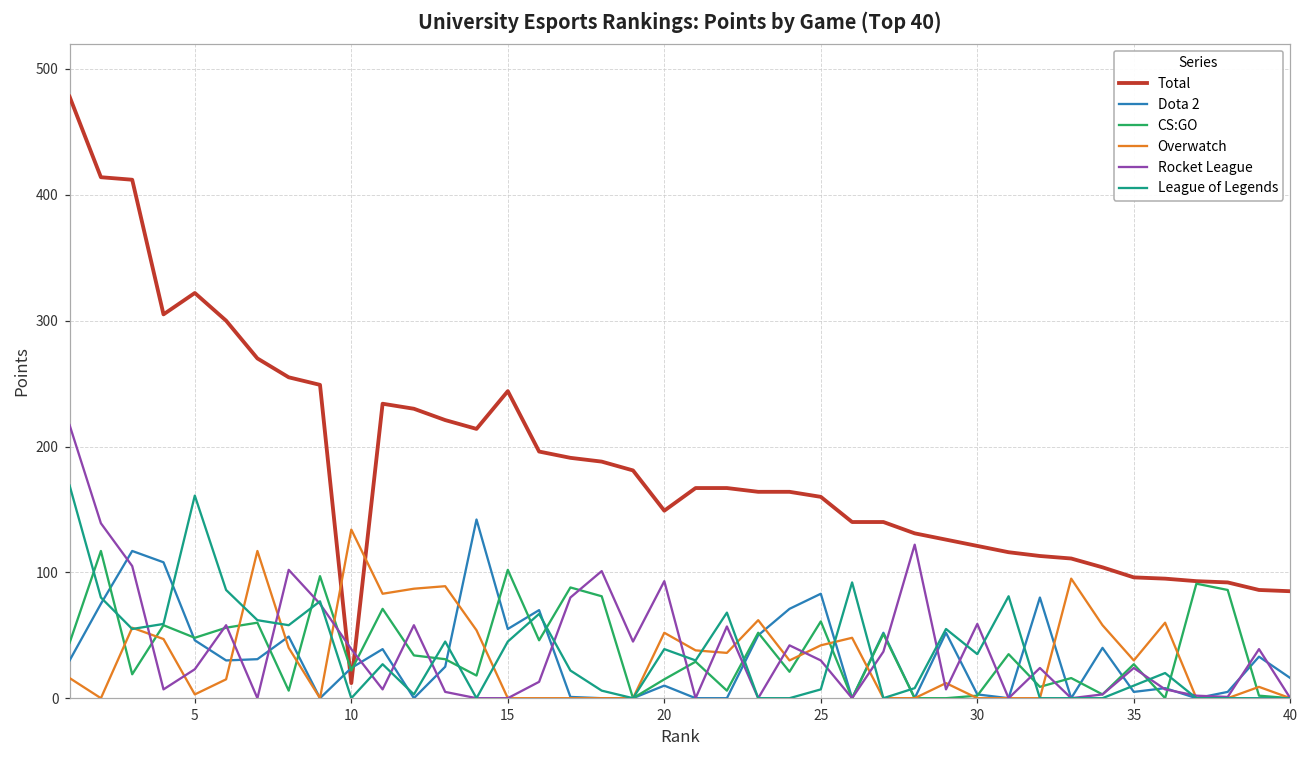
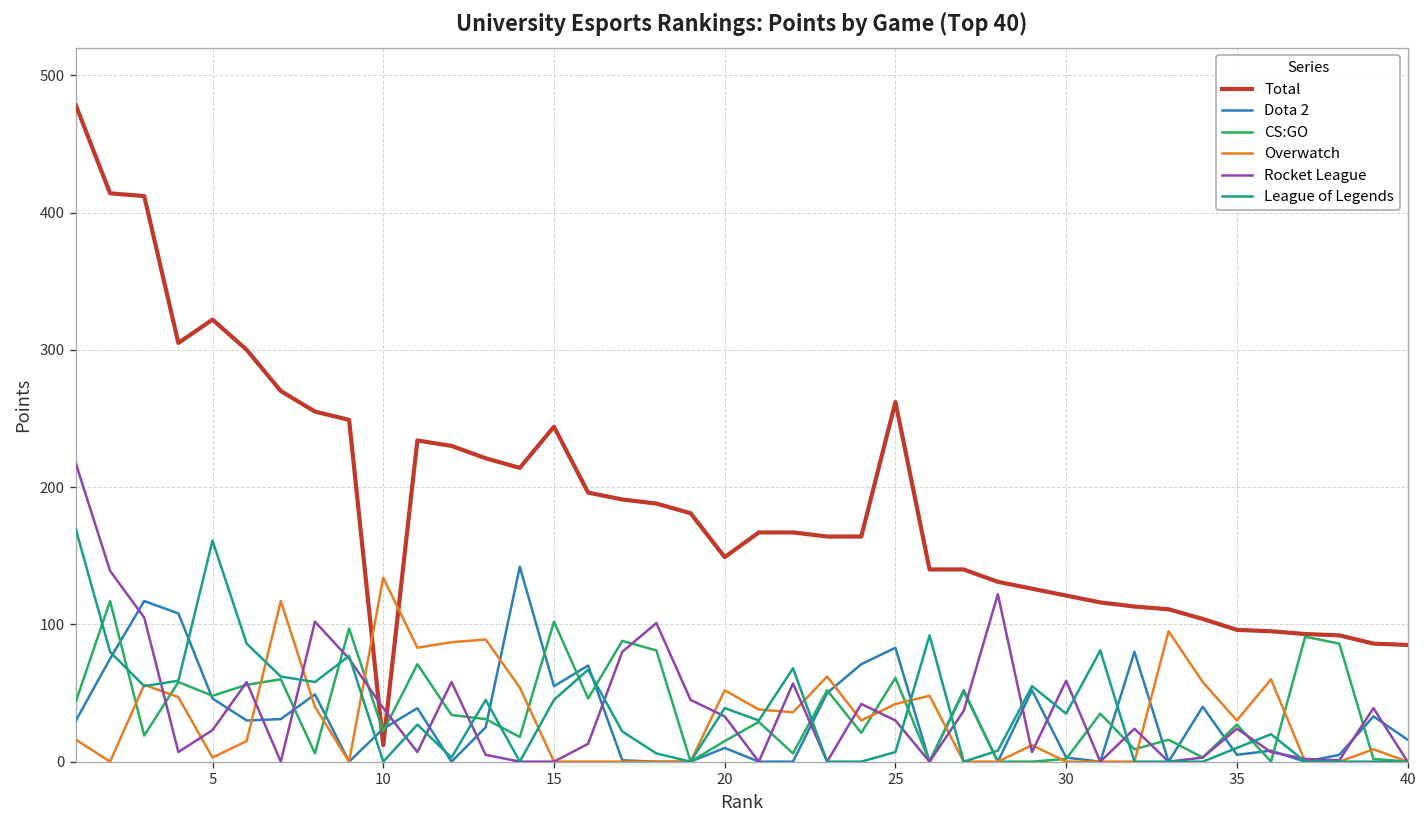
Rocket League, 20: 93 -> 33
Total, 25: 160 -> 262
